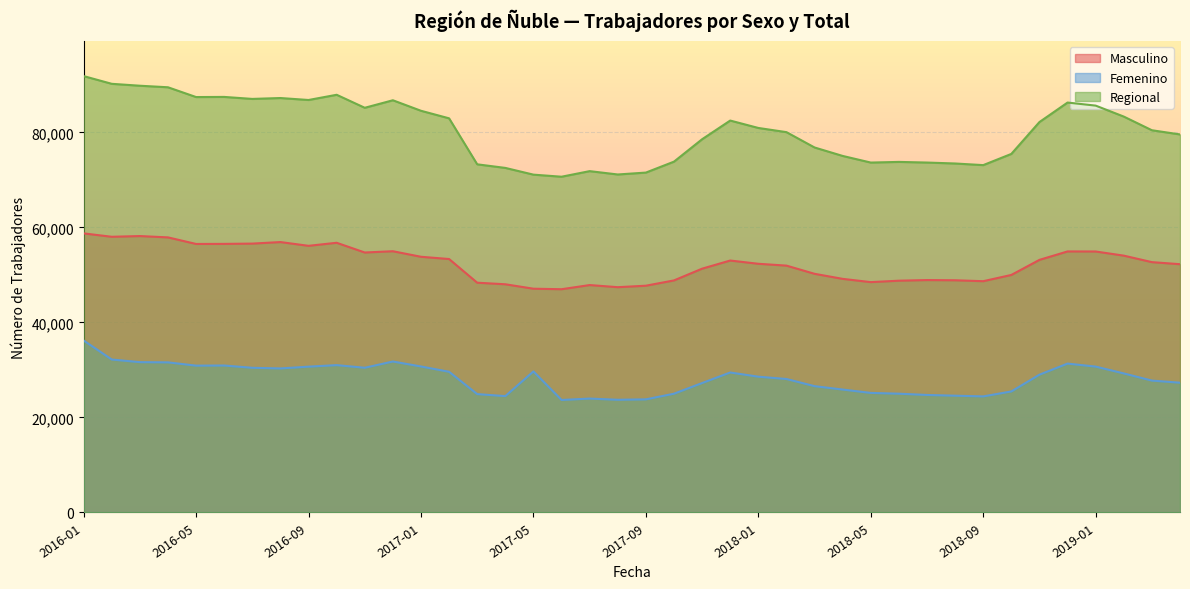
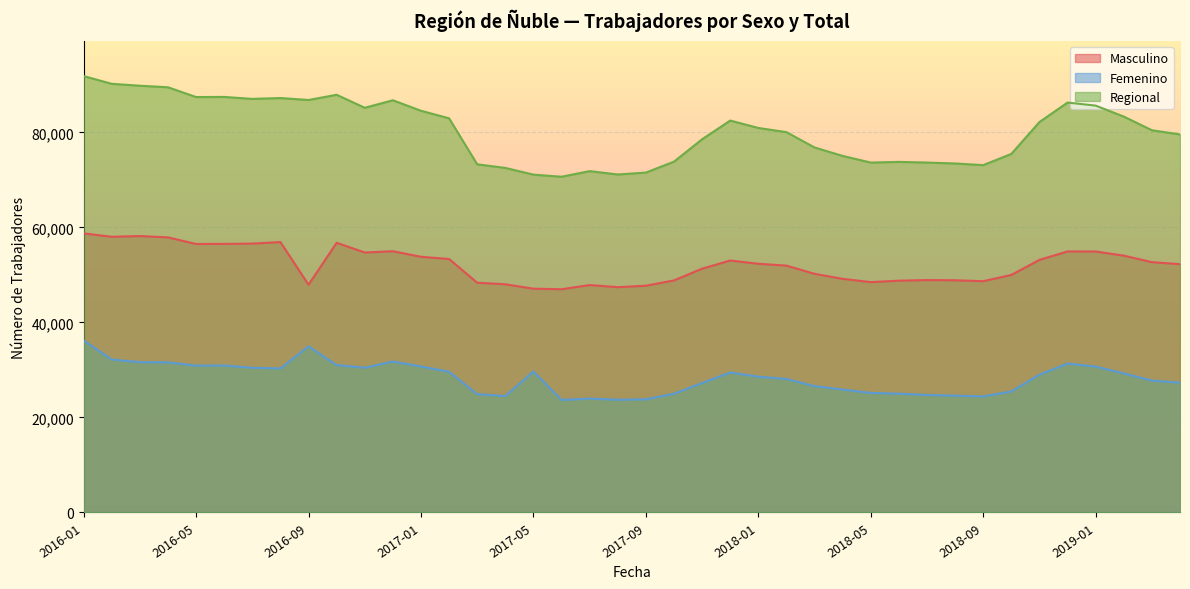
Masculino, 2016-09: 56,000 -> 48,000
Femenino, 2016-09: 31,000 -> 35,000
